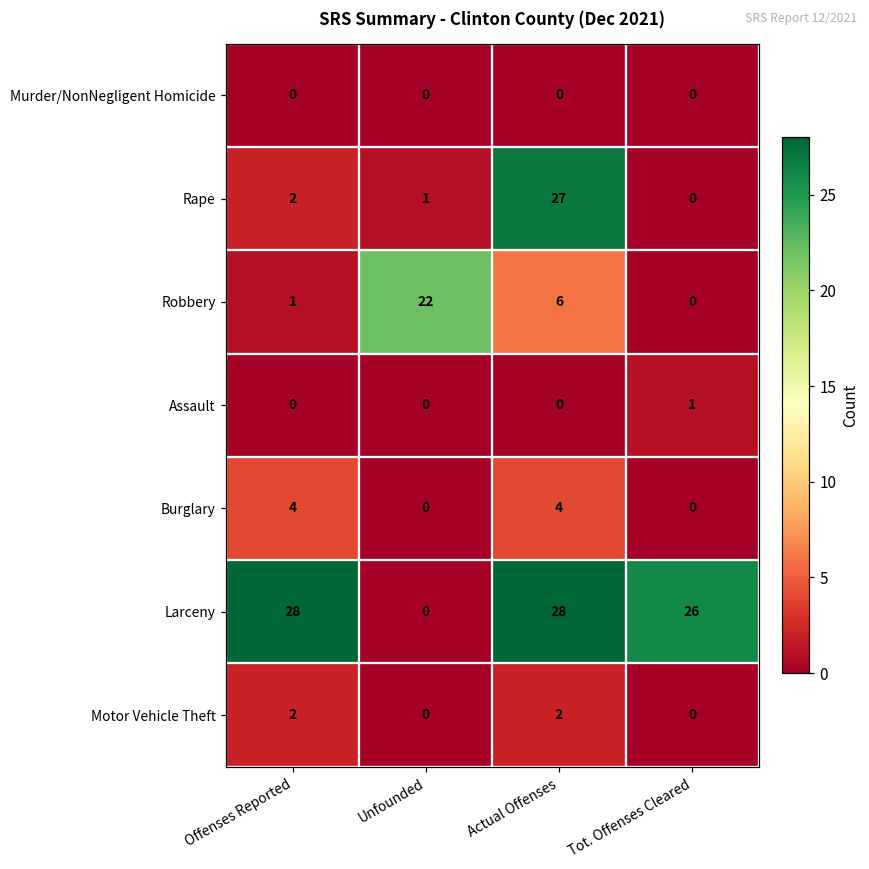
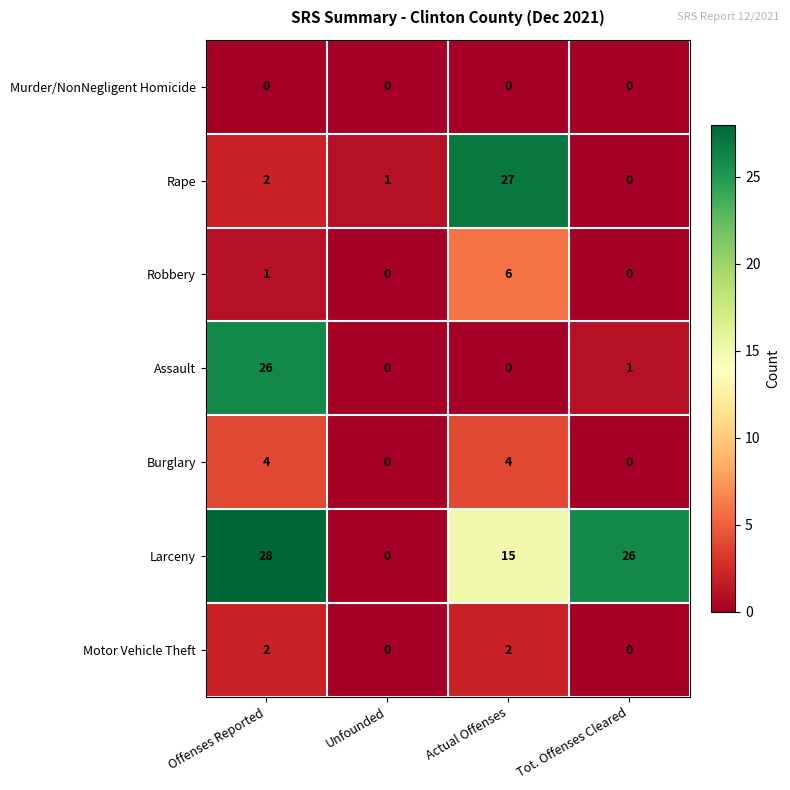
Robbery, Unfounded: 22 -> 0
Assault, Offenses Reported: 0 -> 26
Larceny, Actual Offenses: 28 -> 15
